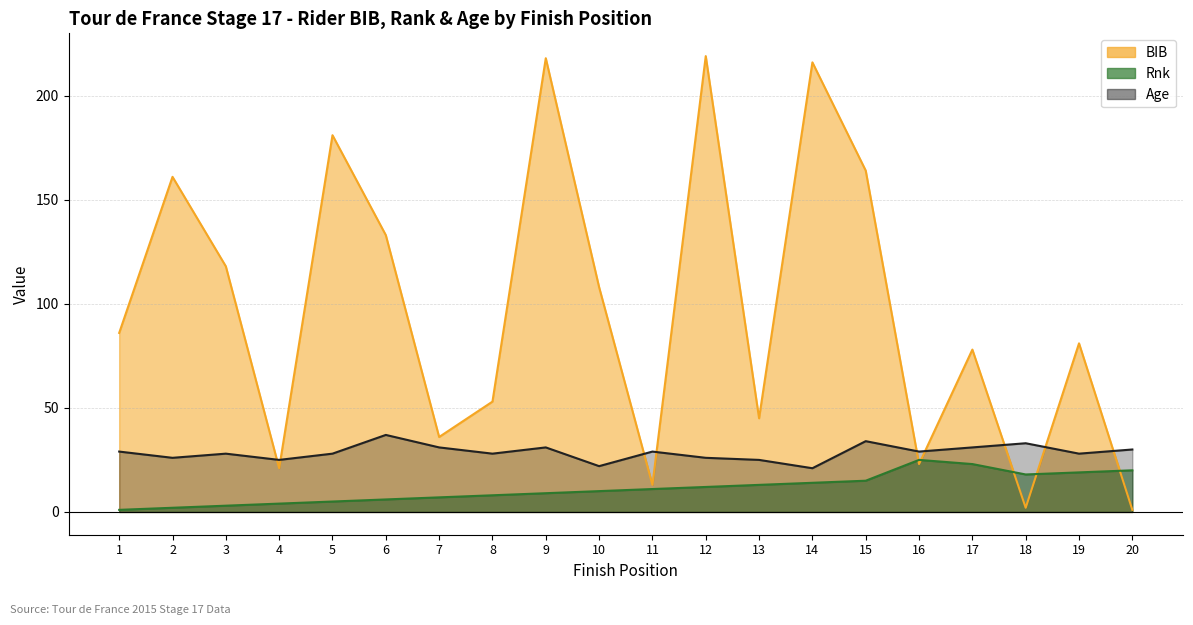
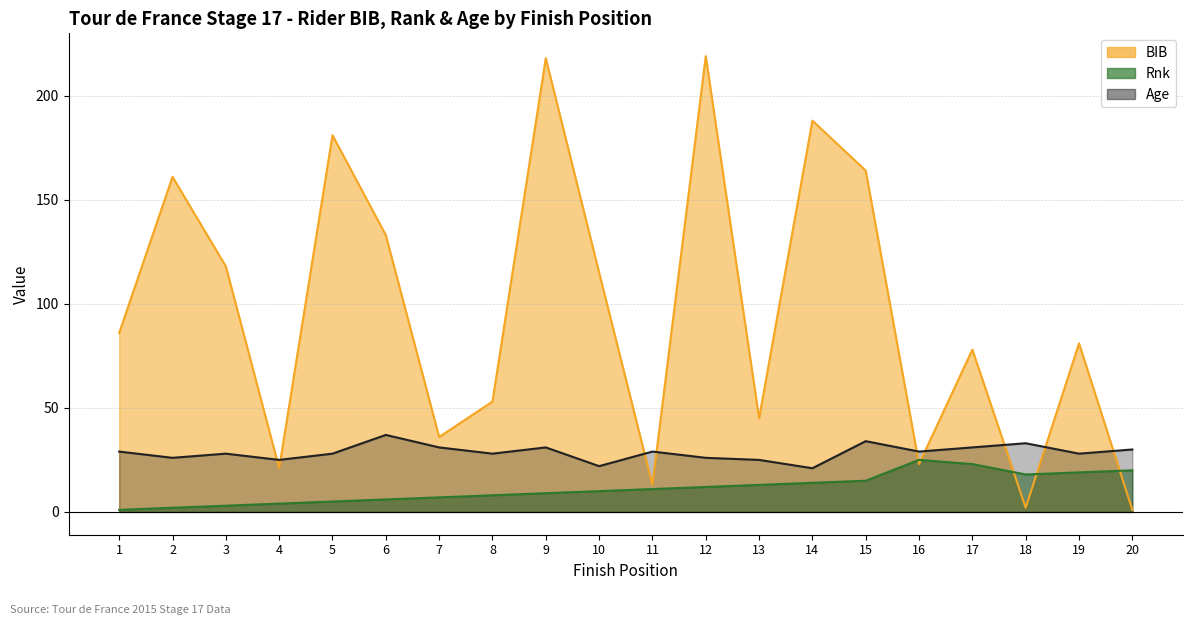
BIB, 10: 108 -> 115
BIB, 14: 216 -> 188
